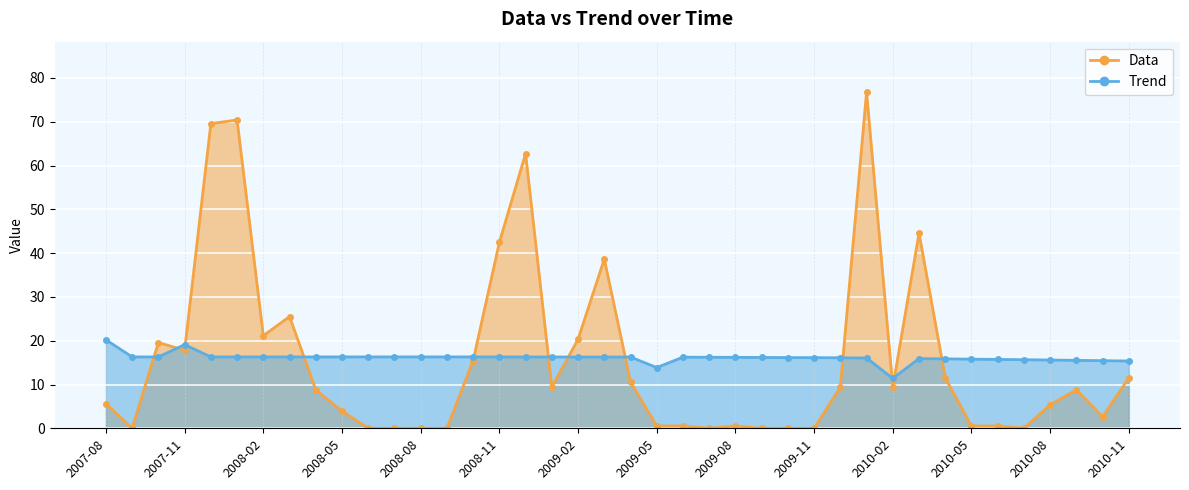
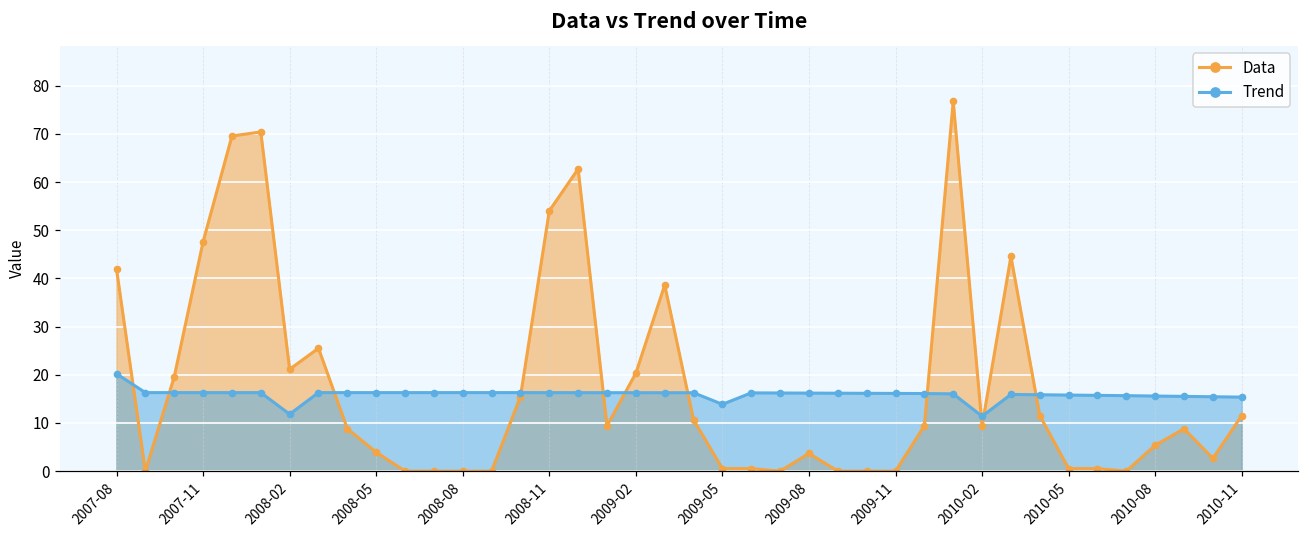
Data, 2007-08: 6 -> 42
Data, 2007-11: 18 -> 48
Trend, 2007-11: 19 -> 16
Trend, 2008-02: 16 -> 12
Data, 2008-11: 42 -> 54
Data, 2009-08: 1 -> 4
